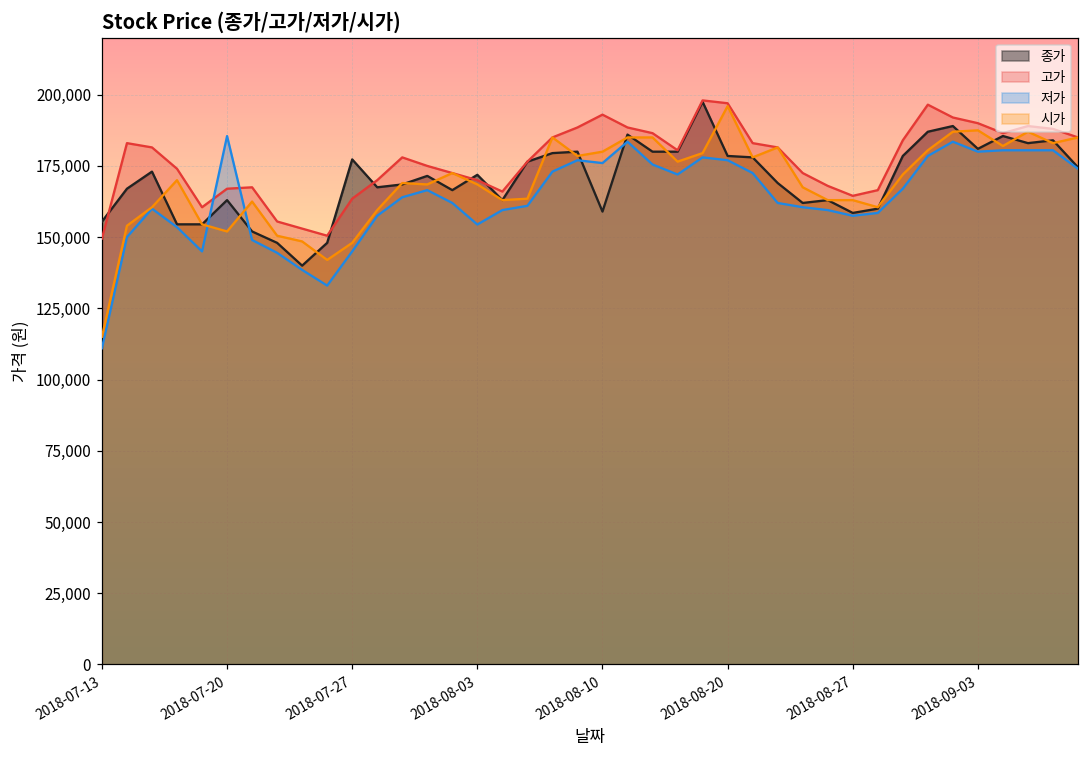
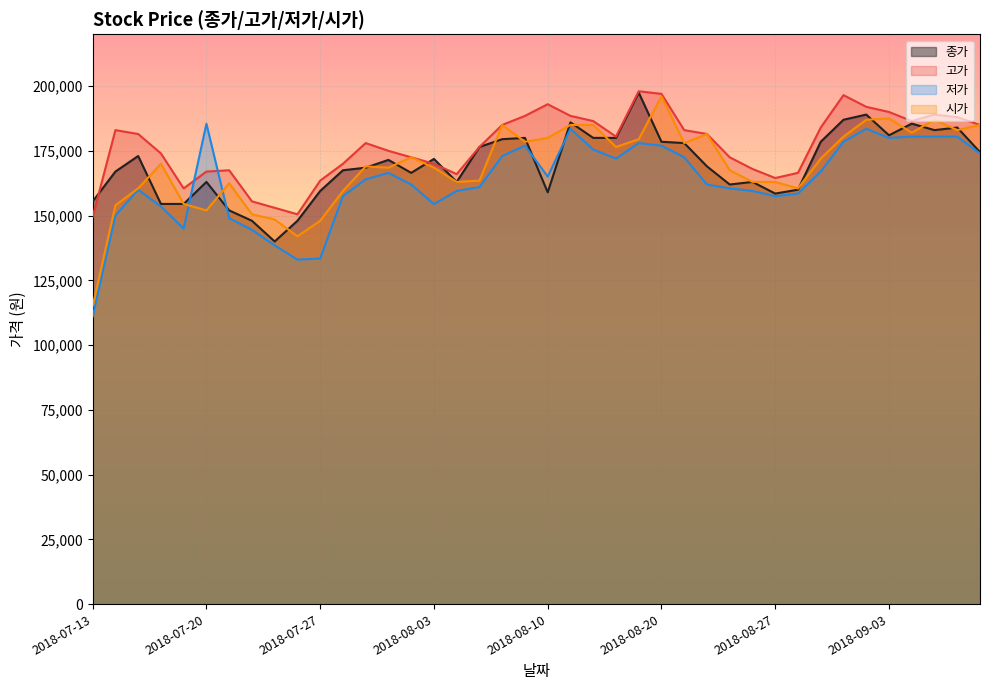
종가, 2018-07-27: 177,000 -> 160,000
저가, 2018-07-27: 145,000 -> 133,000
저가, 2018-08-10: 176,000 -> 165,000
